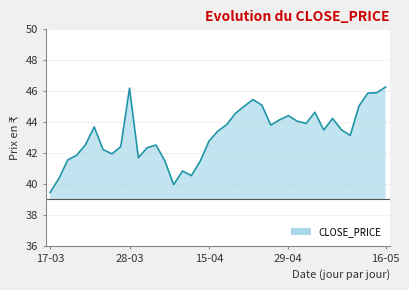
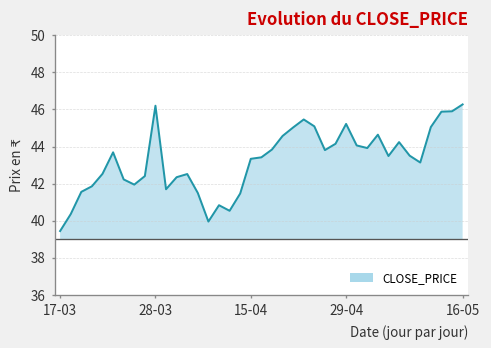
15-04: 42.8 -> 43.3
29-04: 44.4 -> 45.2
